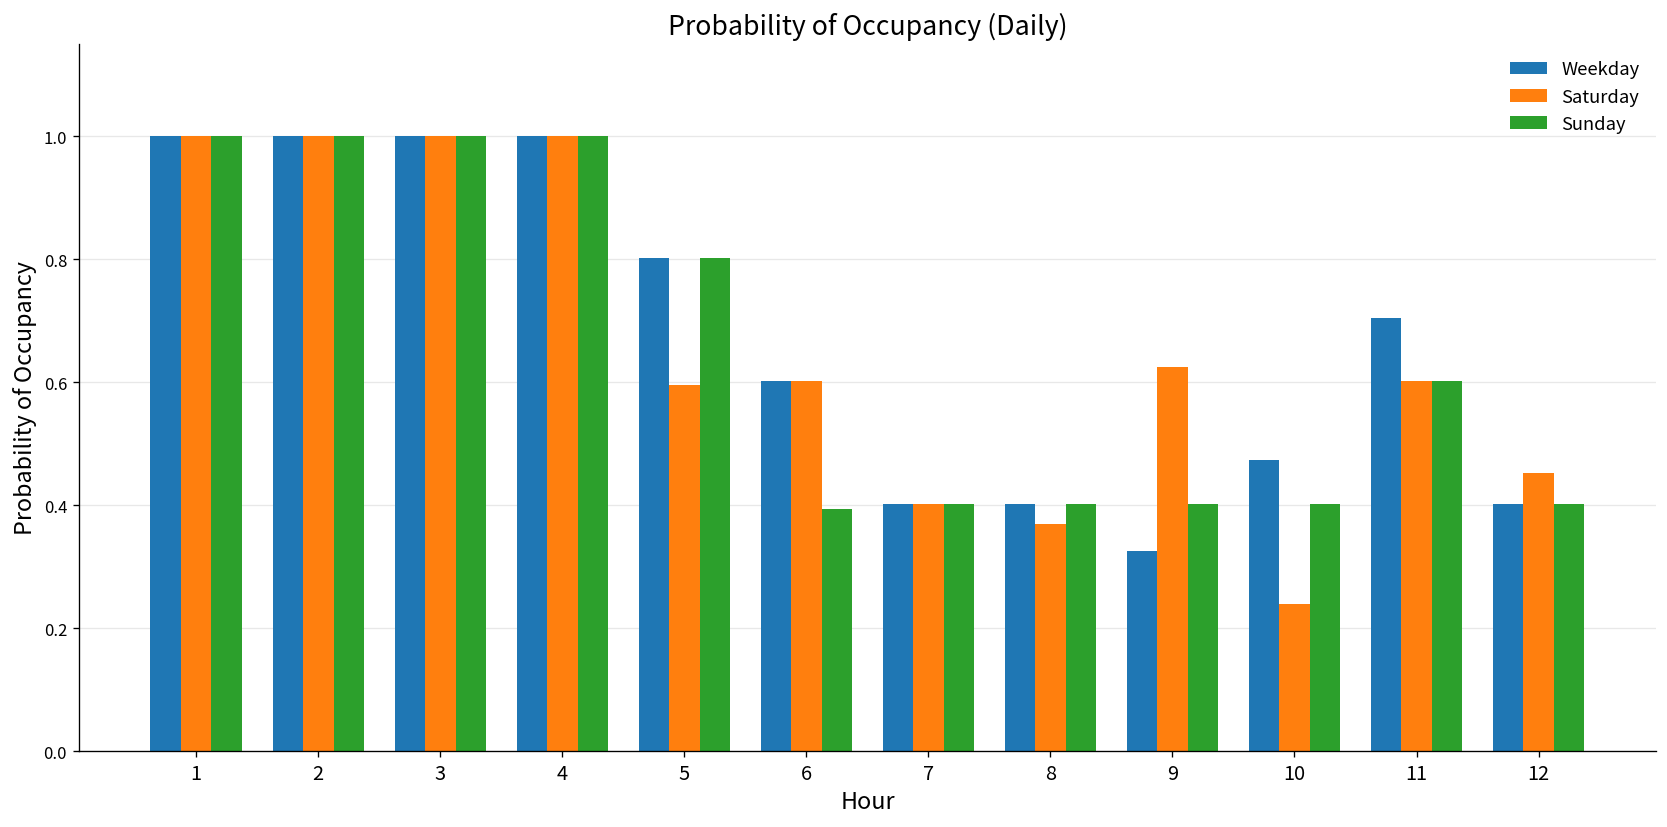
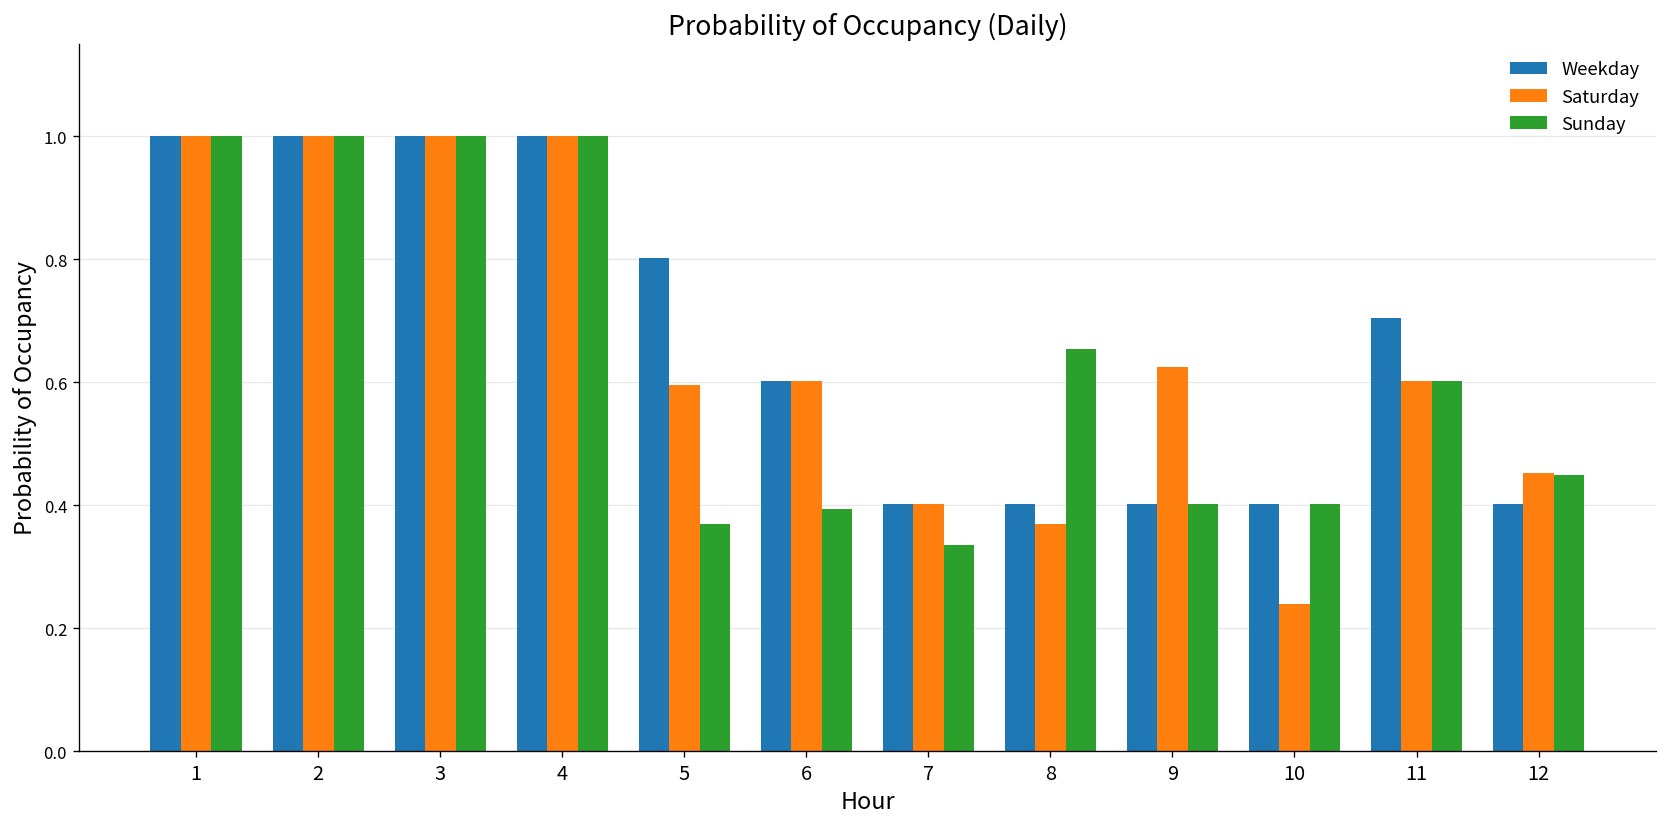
Sunday, 5: 0.80 -> 0.37
Sunday, 7: 0.40 -> 0.34
Sunday, 8: 0.40 -> 0.65
Weekday, 9: 0.33 -> 0.40
Weekday, 10: 0.47 -> 0.40
Sunday, 12: 0.40 -> 0.45
